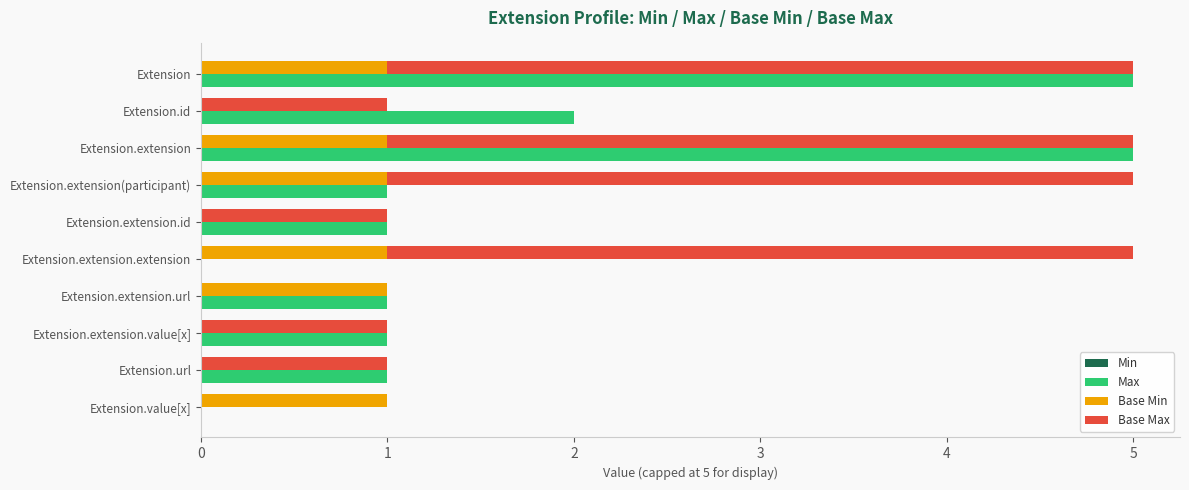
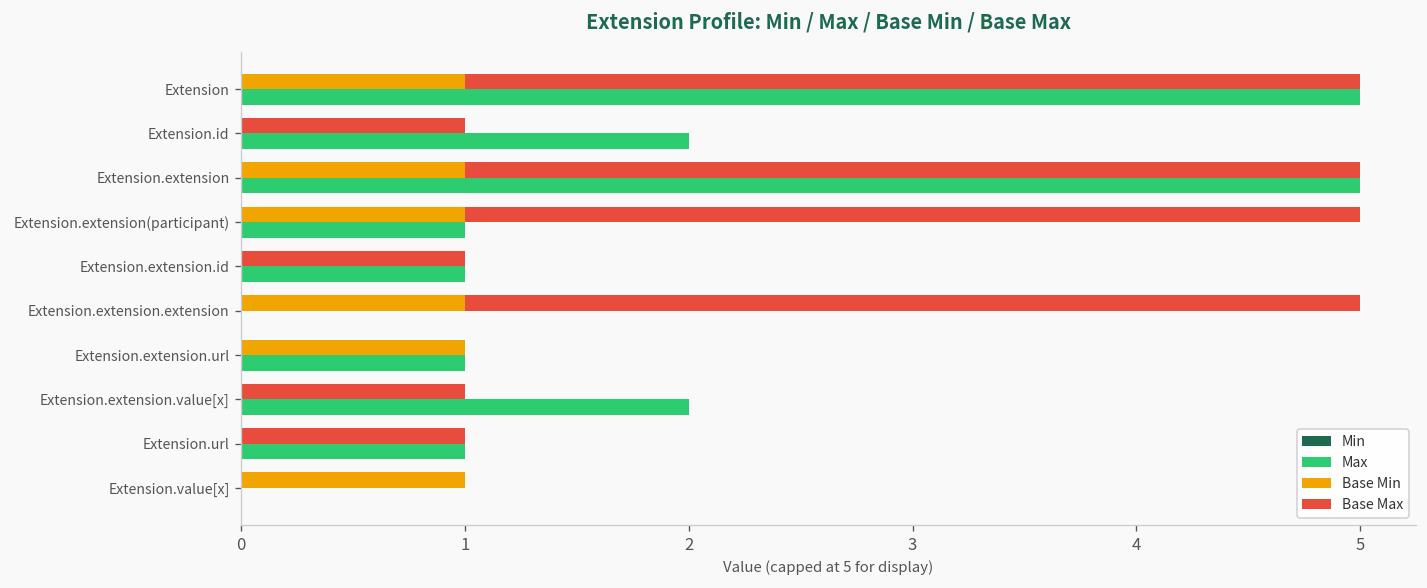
Max, Extension.extension.value[x]: 1 -> 2
